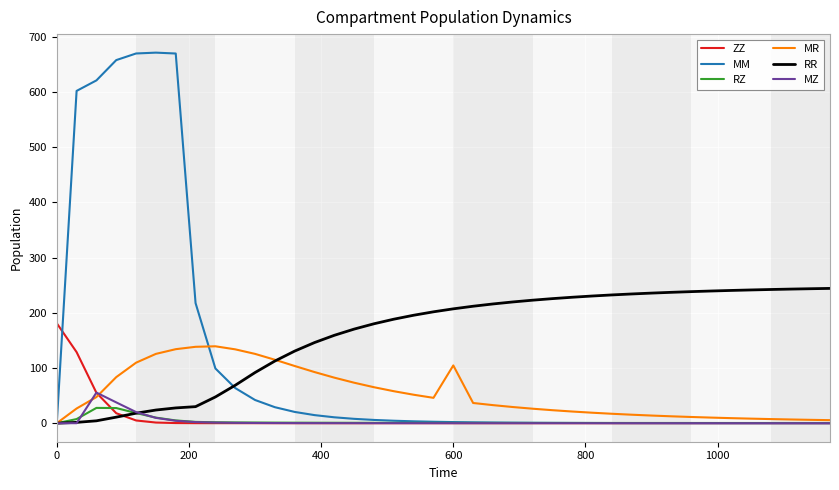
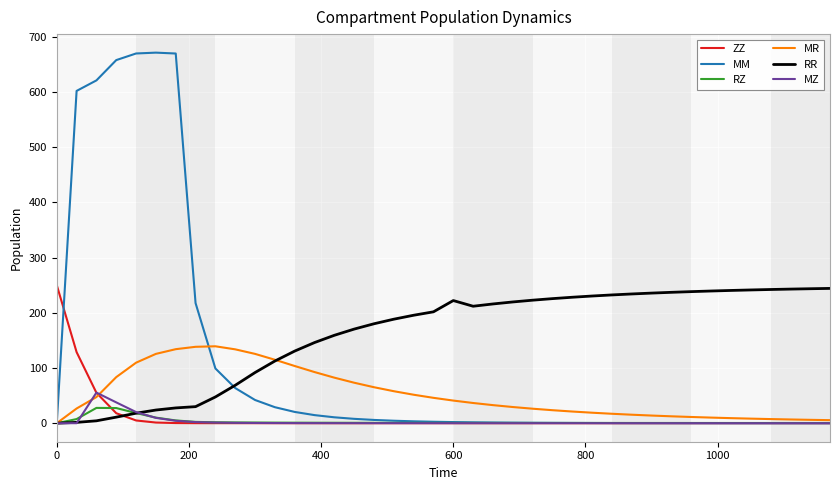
ZZ, 0: 180 -> 250
MR, 600: 100 -> 40
RR, 600: 210 -> 220
